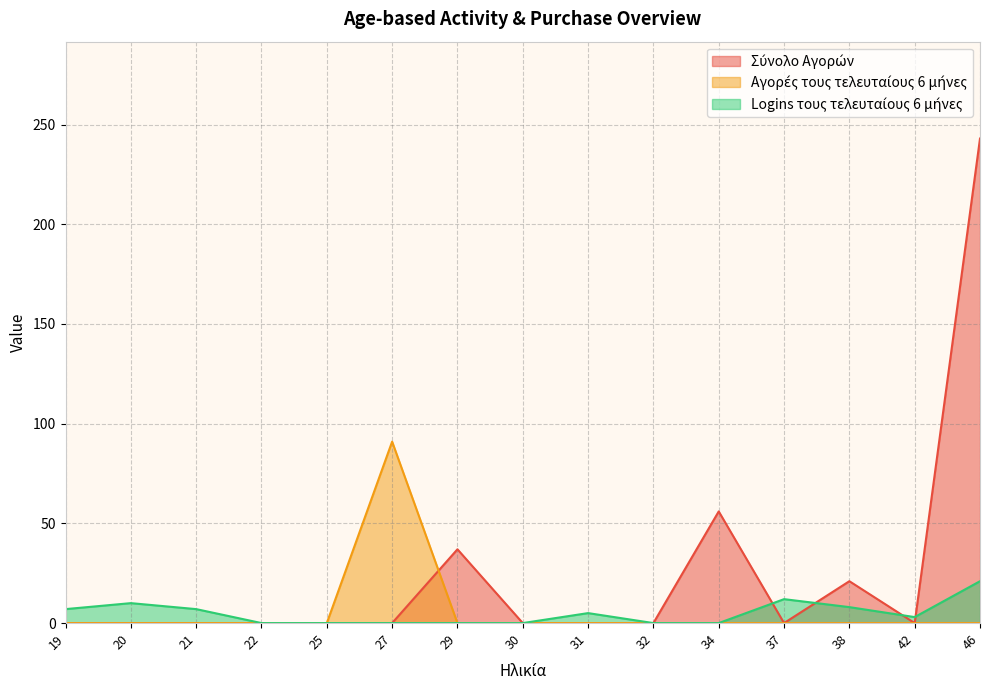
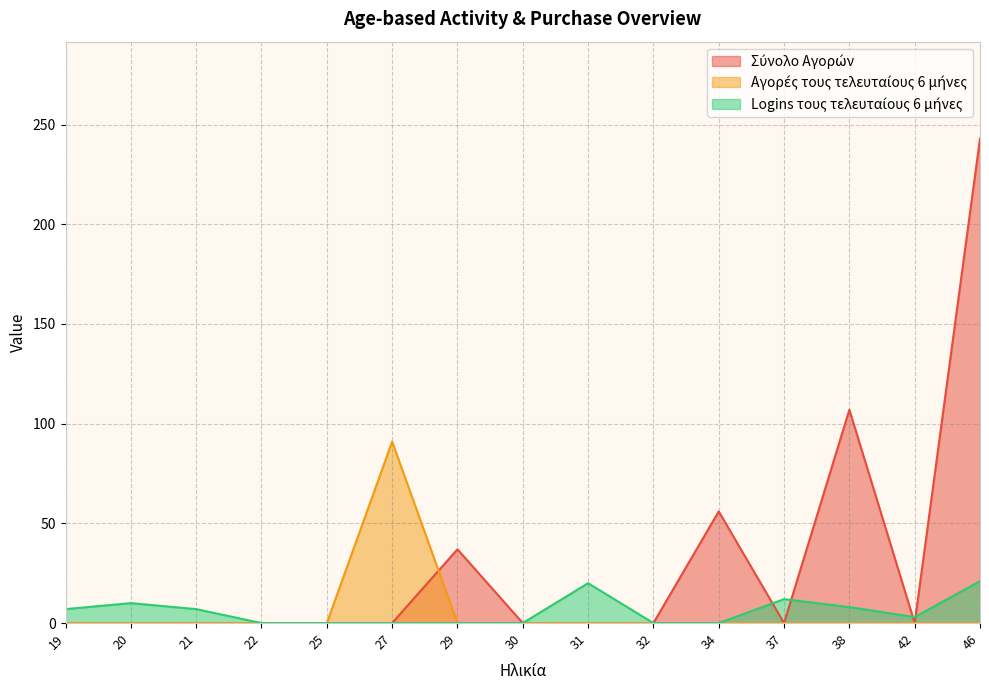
Logins τους τελευταίους 6 μήνες, 31: 5 -> 20
Σύνολο Αγορών, 38: 21 -> 107
